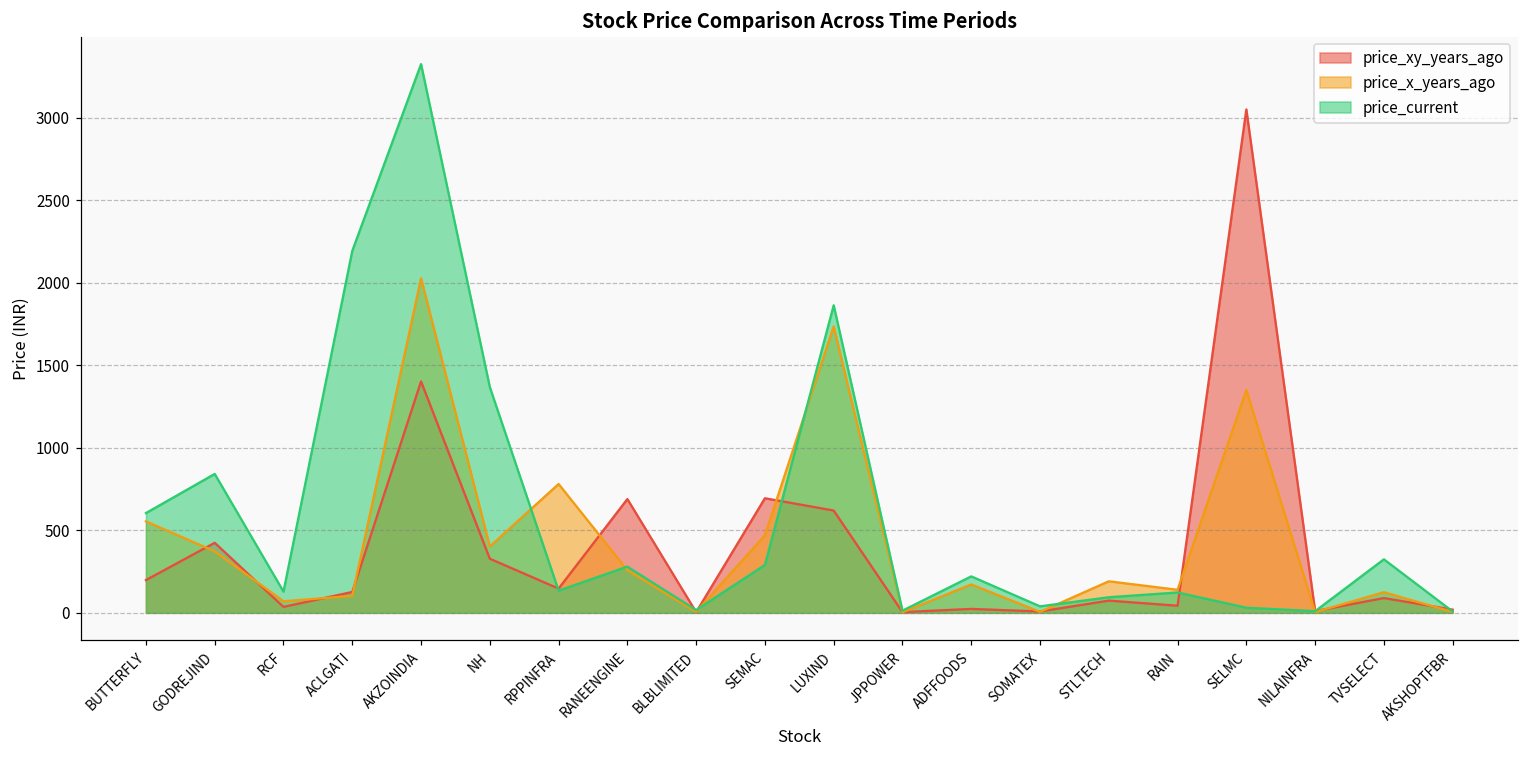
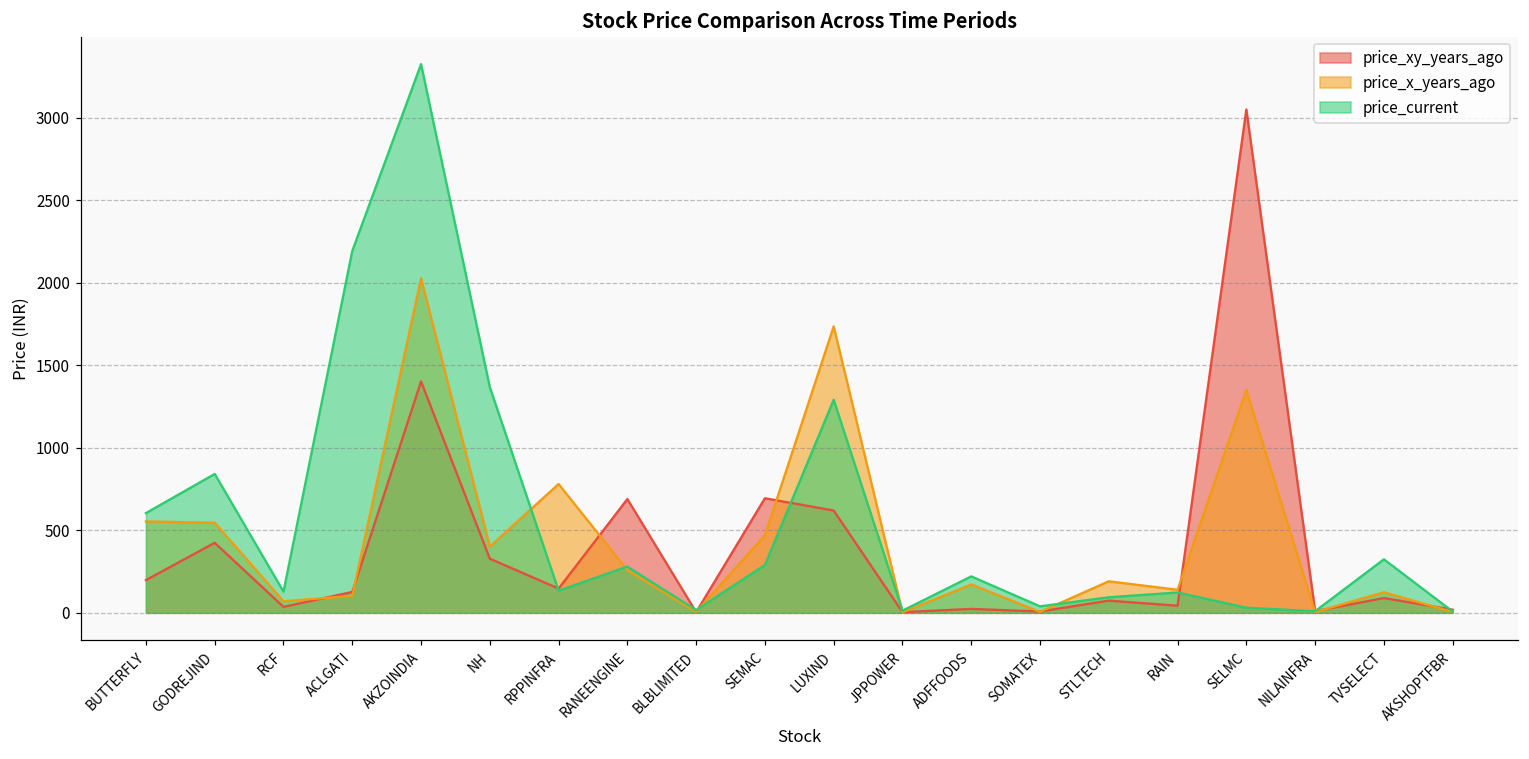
price_x_years_ago, GODREJIND: 370 -> 550
price_current, LUXIND: 1860 -> 1290
